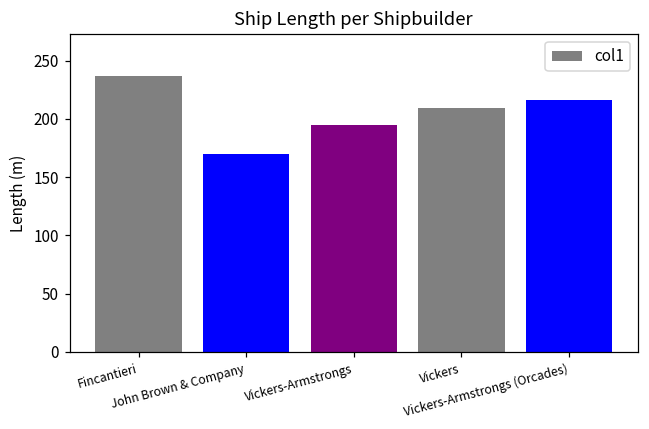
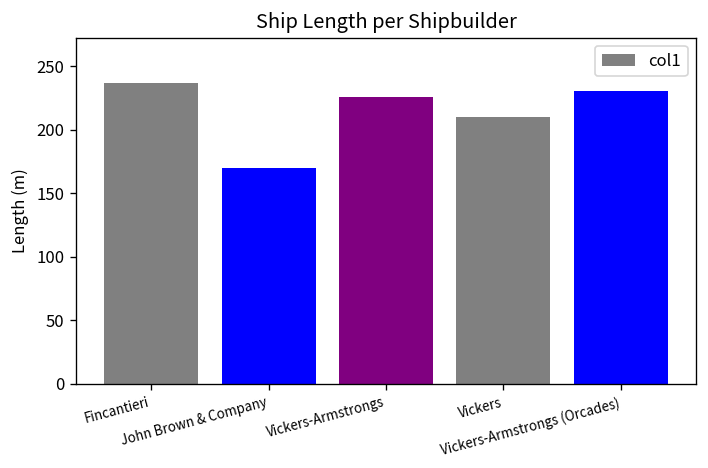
Vickers-Armstrongs: 195 -> 226
Vickers-Armstrongs (Orcades): 217 -> 231
